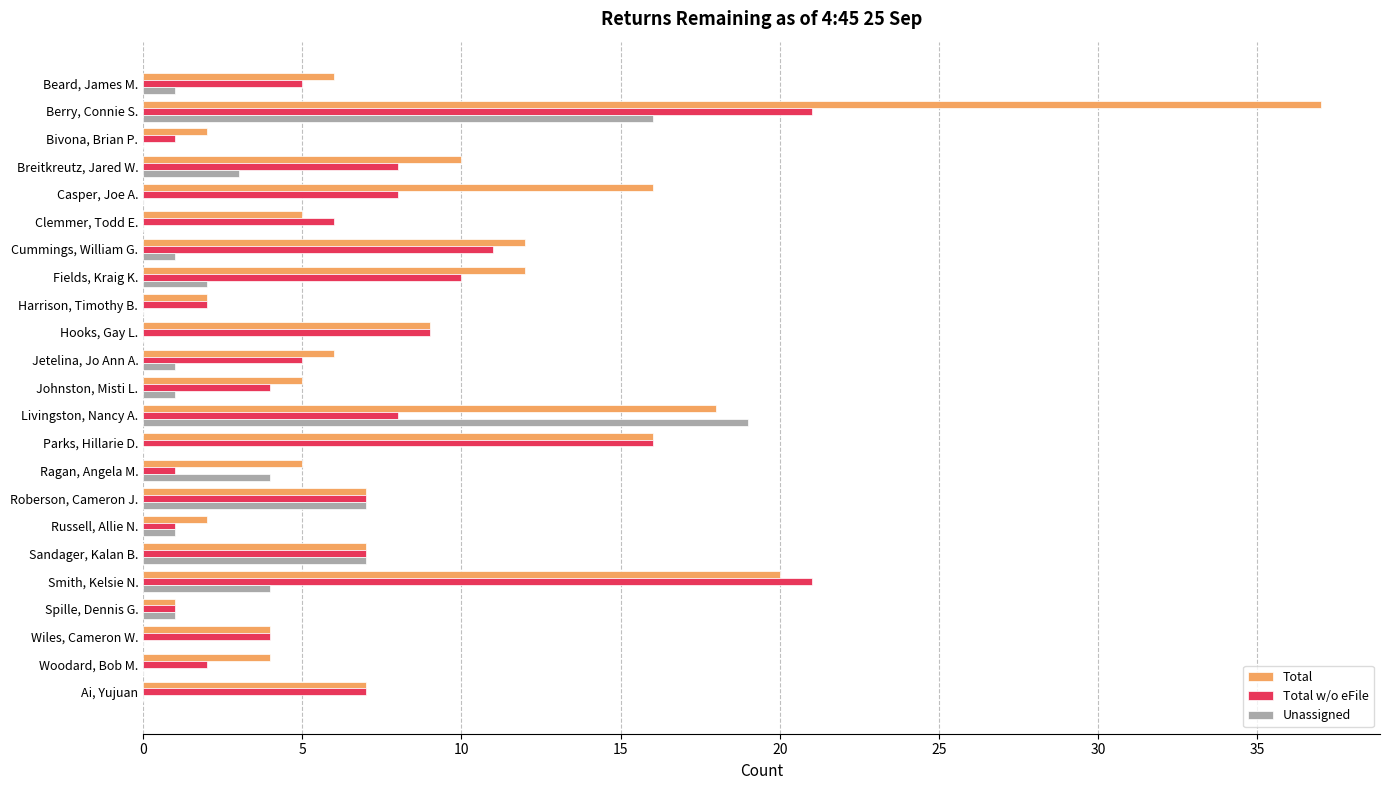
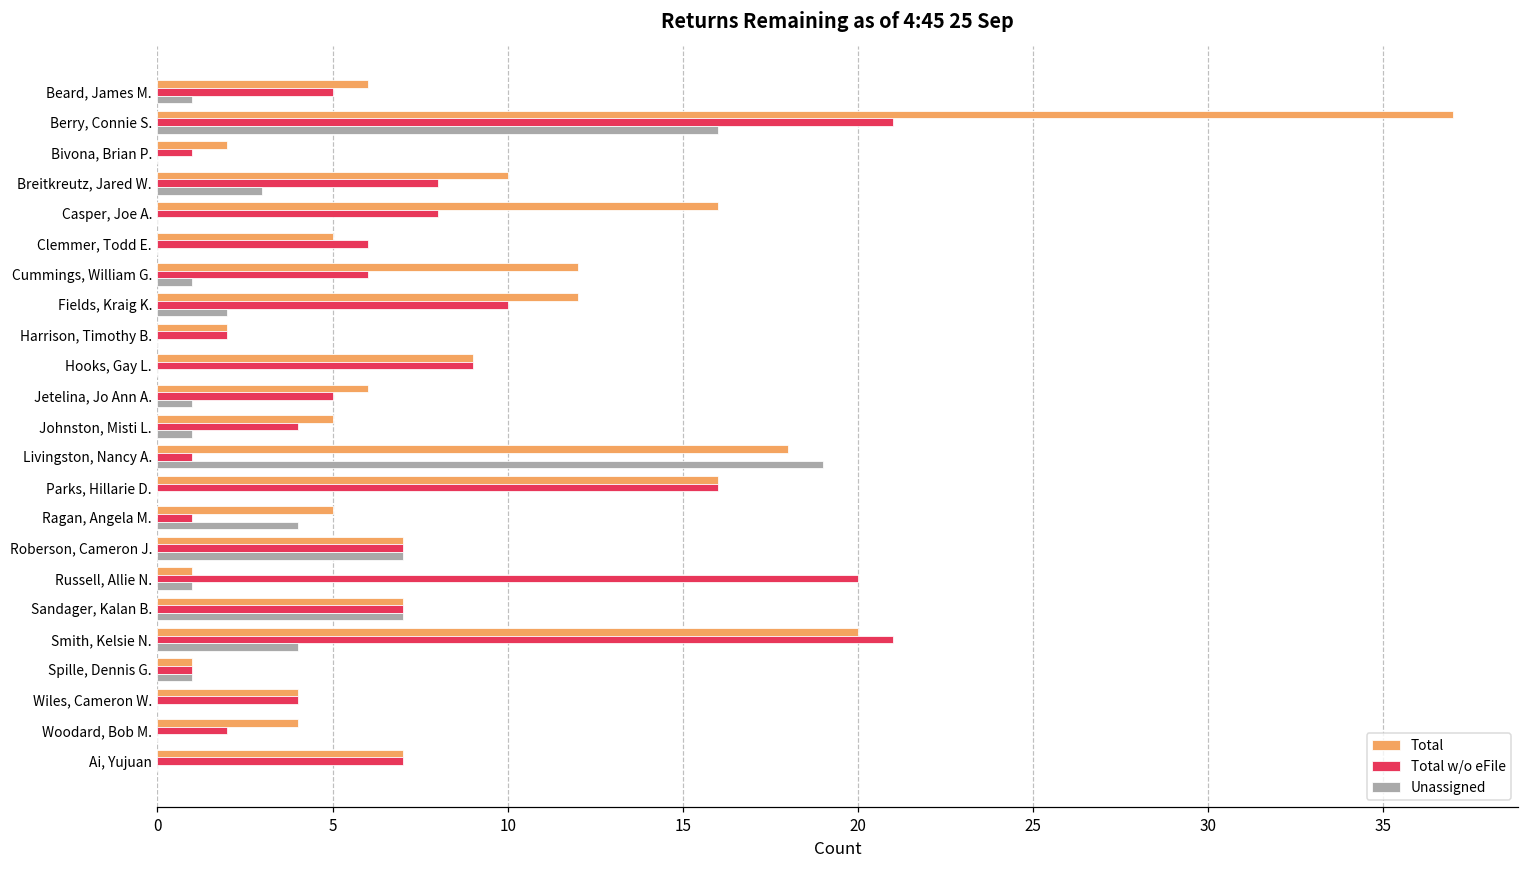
Total w/o eFile, Cummings, William G.: 11 -> 6
Total w/o eFile, Livingston, Nancy A.: 8 -> 1
Total, Russell, Allie N.: 2 -> 1
Total w/o eFile, Russell, Allie N.: 1 -> 20
